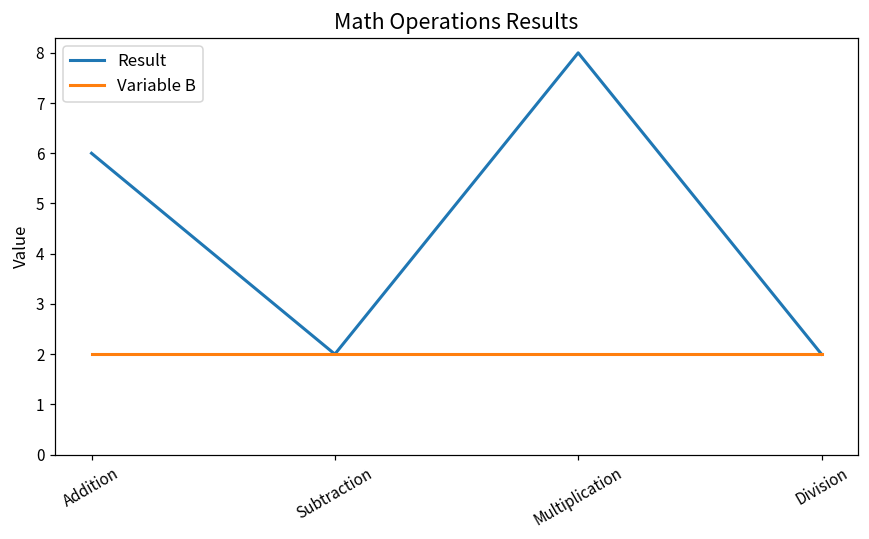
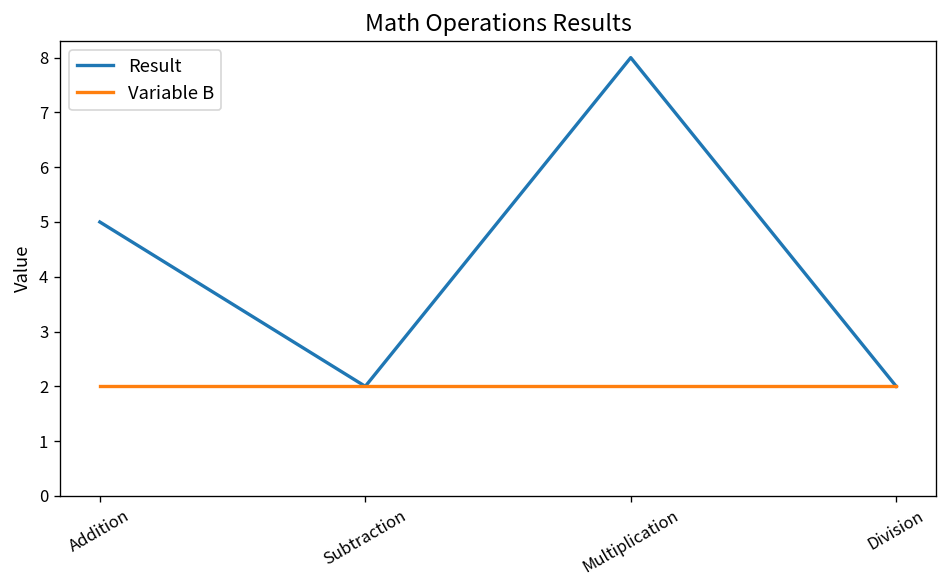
Result, Addition: 6 -> 5
